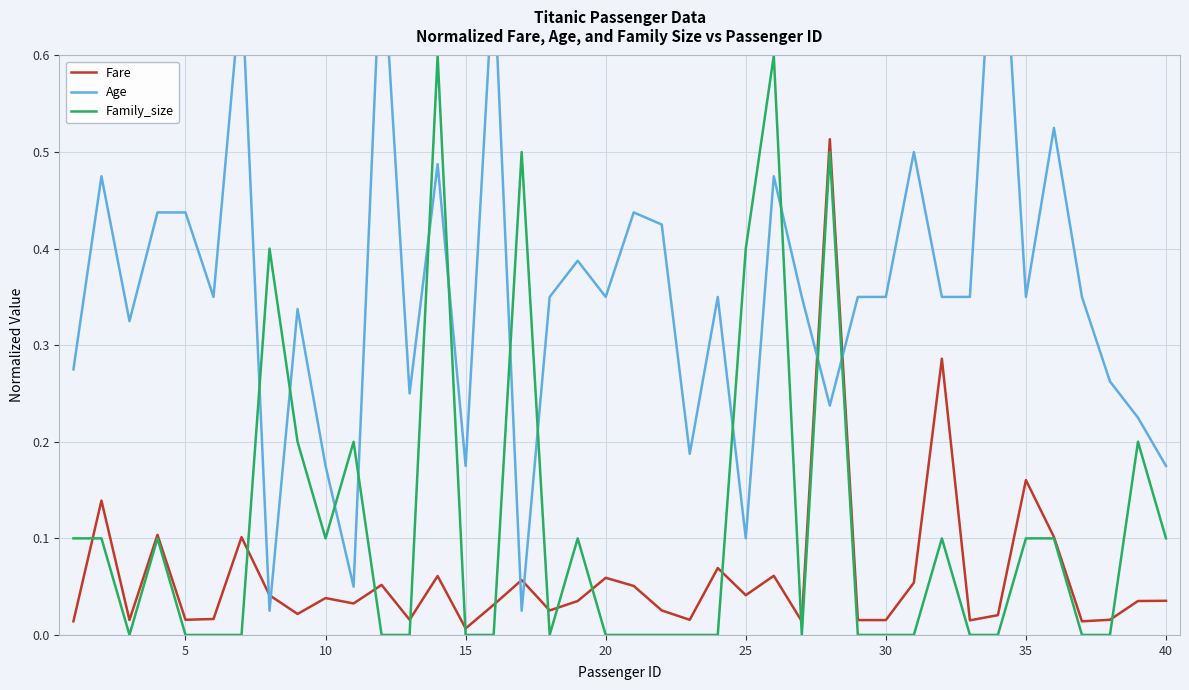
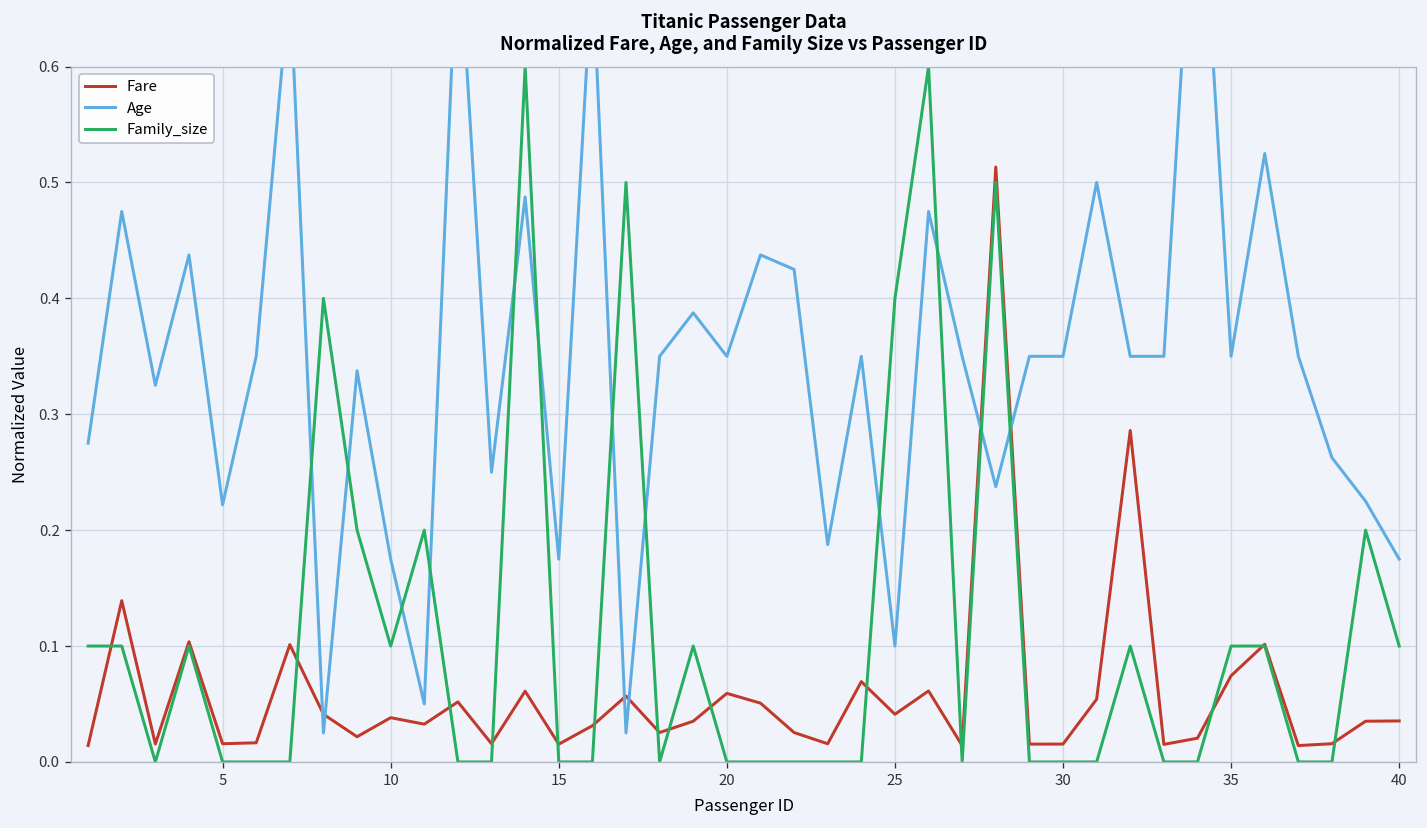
Age, 5: 0.44 -> 0.22
Fare, 15: 0.01 -> 0.02
Fare, 35: 0.16 -> 0.07
